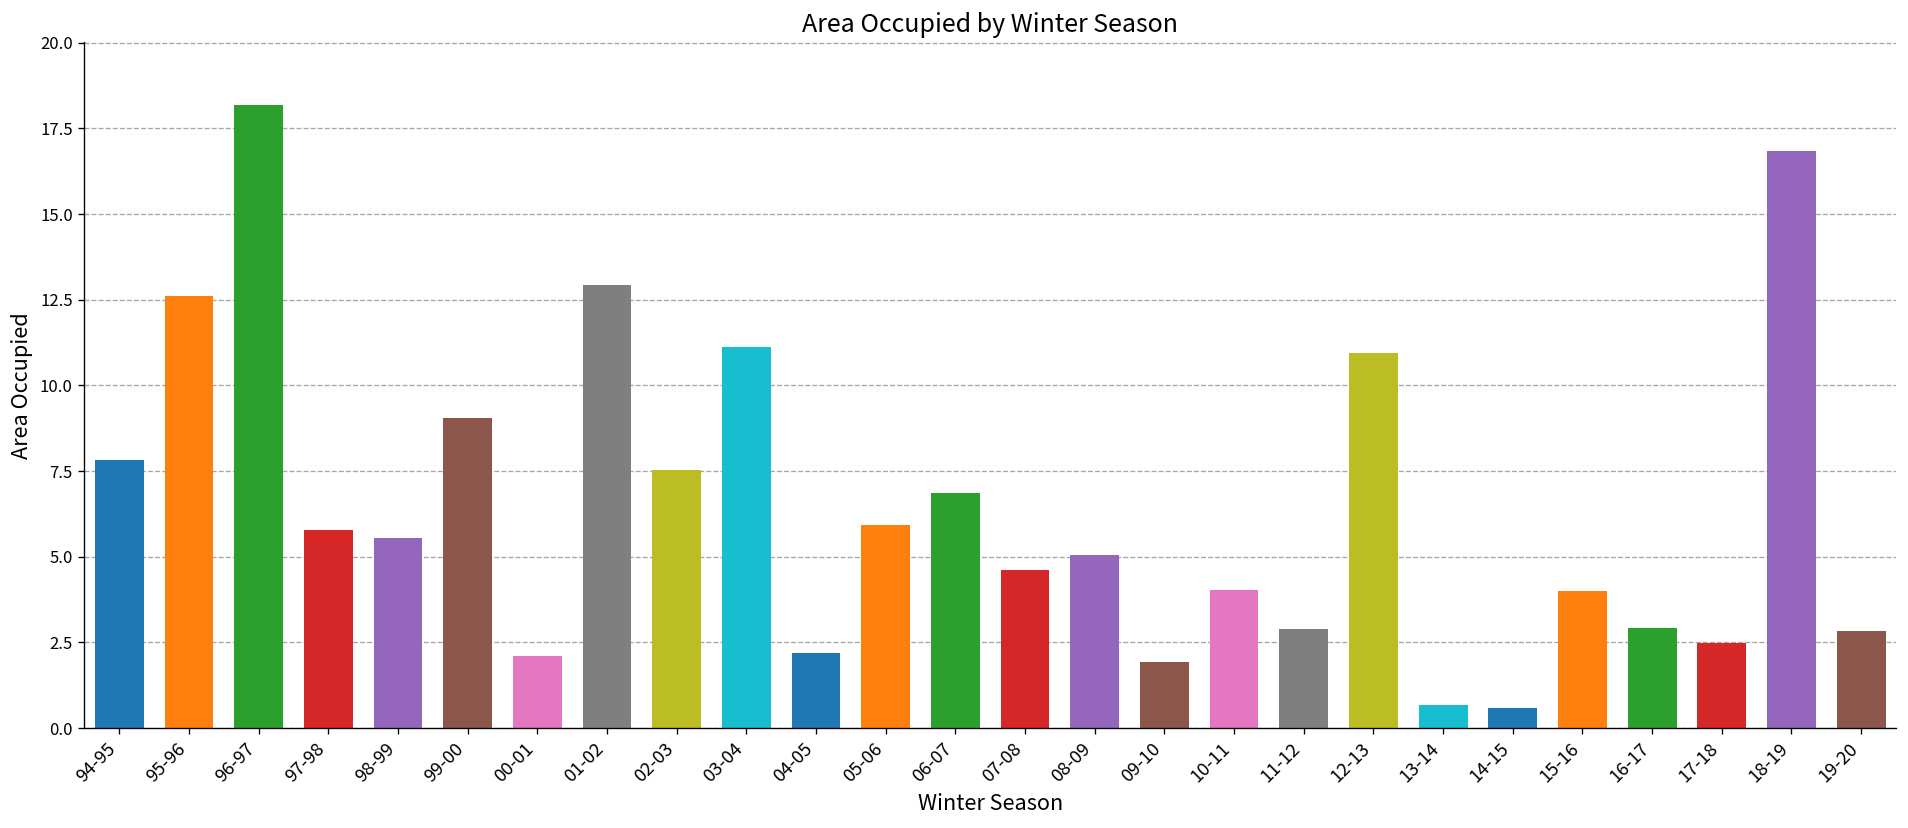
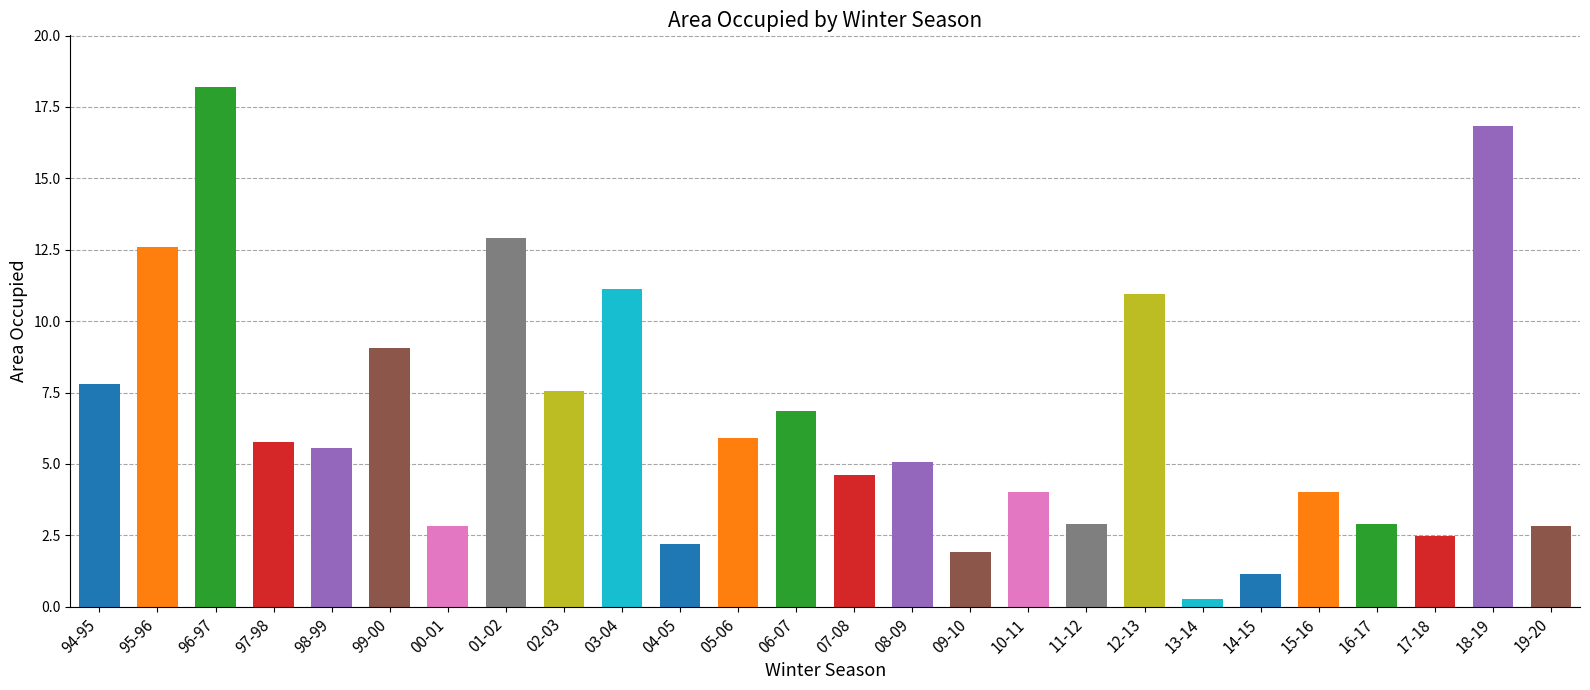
00-01: 2.1 -> 2.8
13-14: 0.7 -> 0.3
14-15: 0.6 -> 1.1
